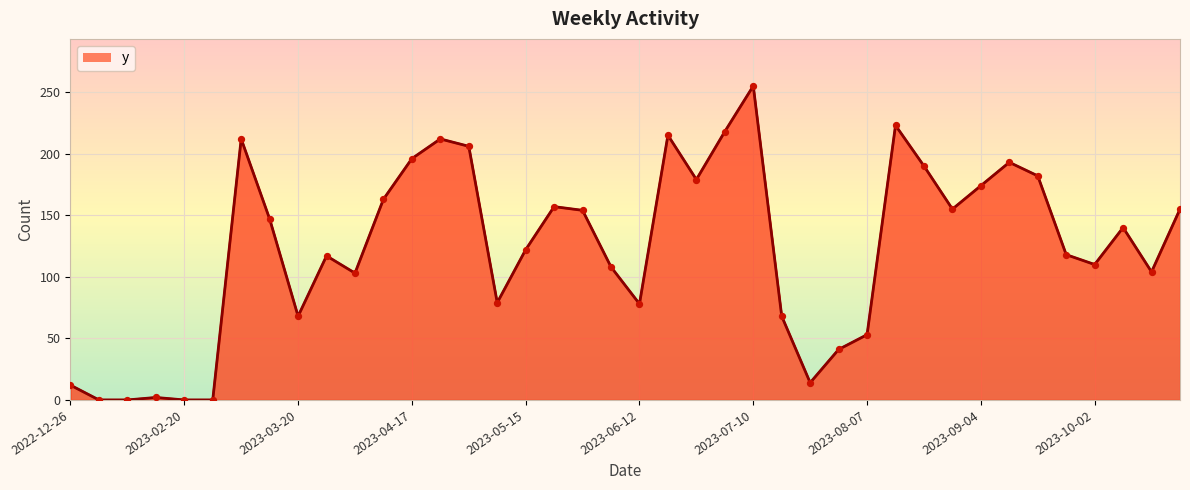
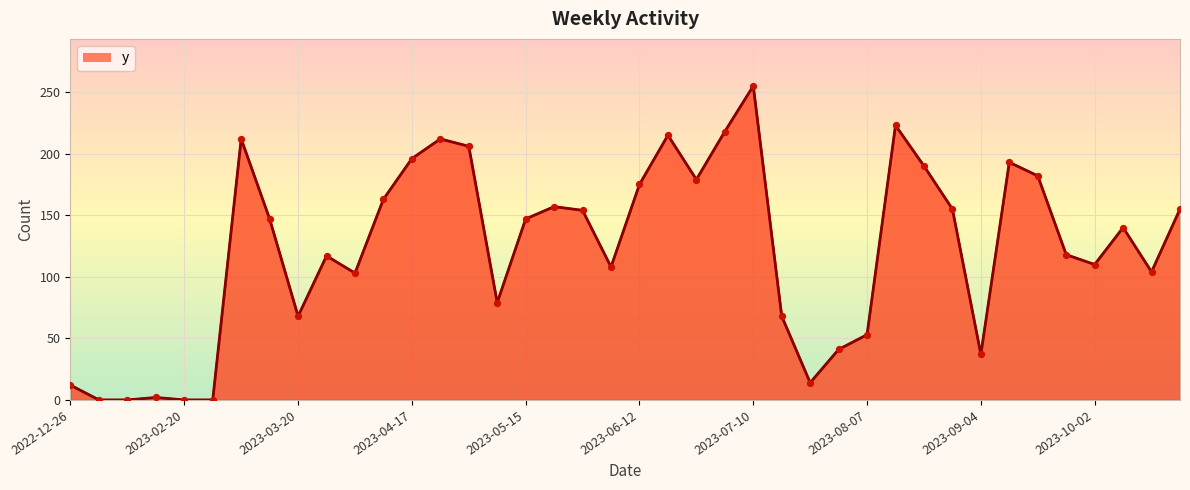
2023-05-15: 122 -> 147
2023-06-12: 78 -> 175
2023-09-04: 174 -> 37
